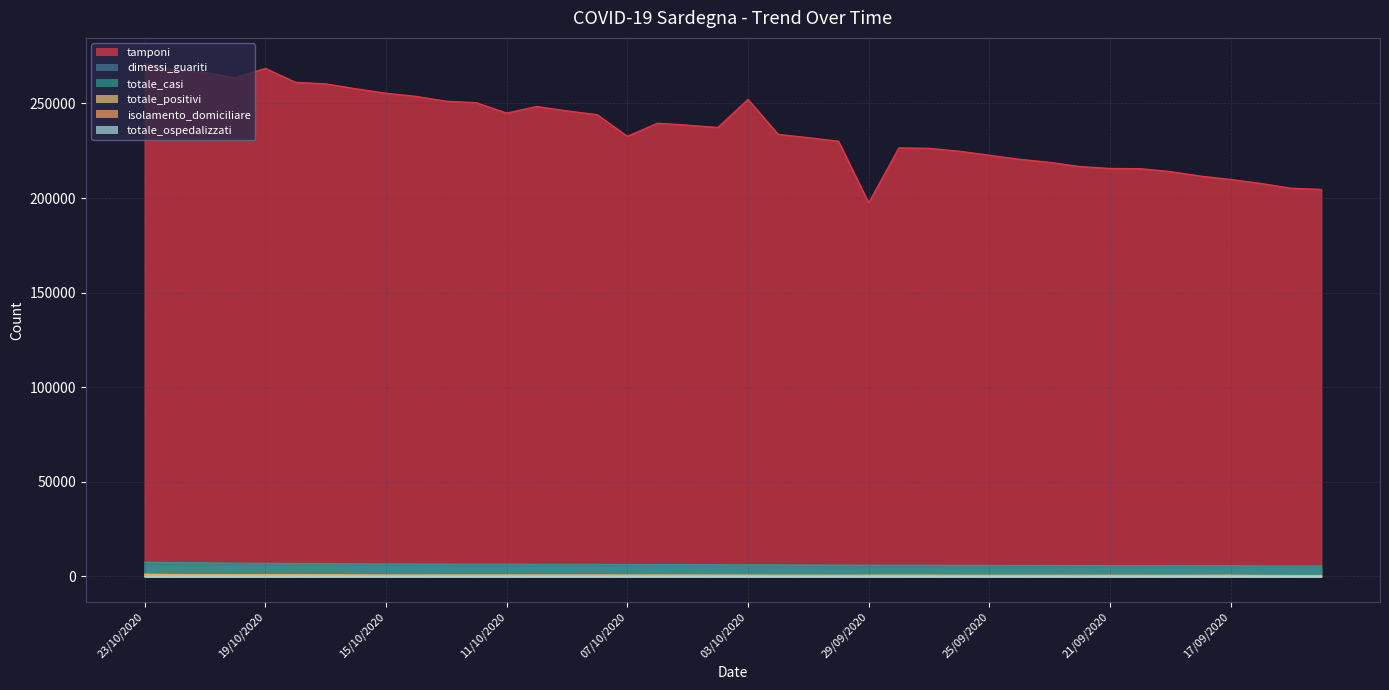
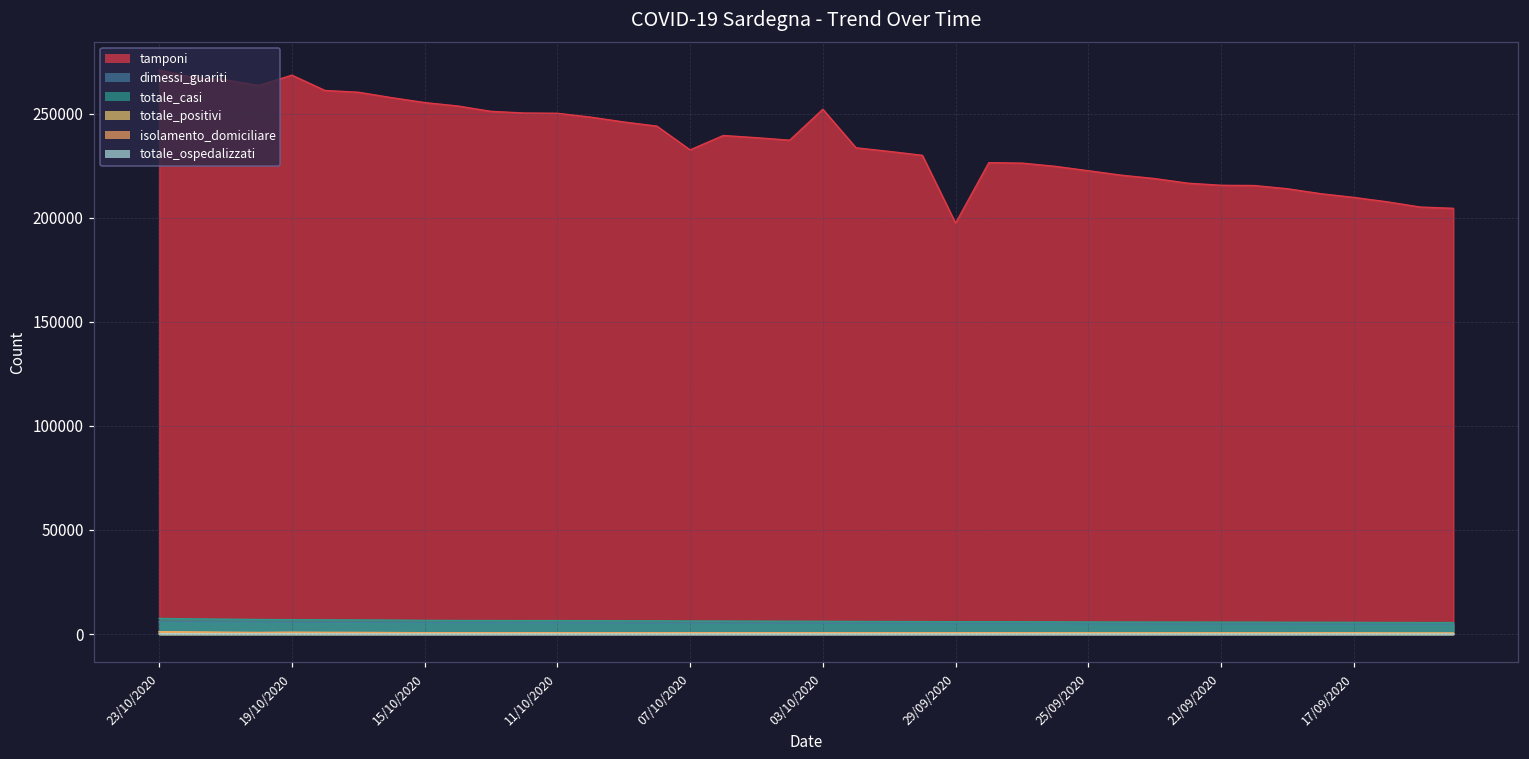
tamponi, 11/10/2020: 245000 -> 250000
